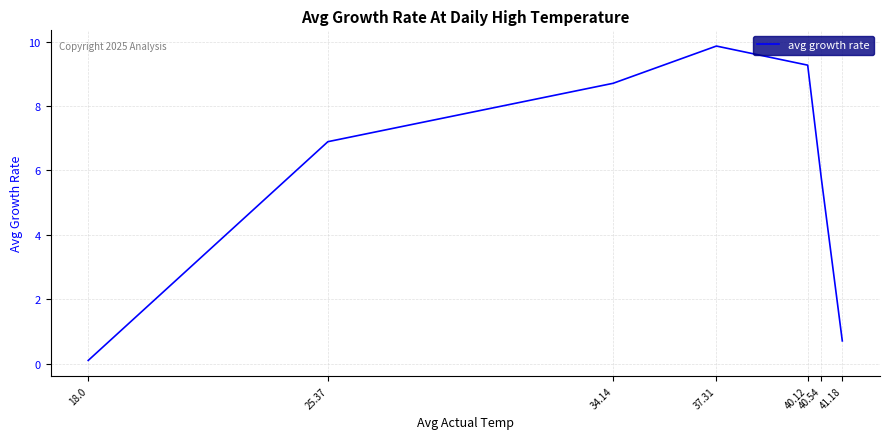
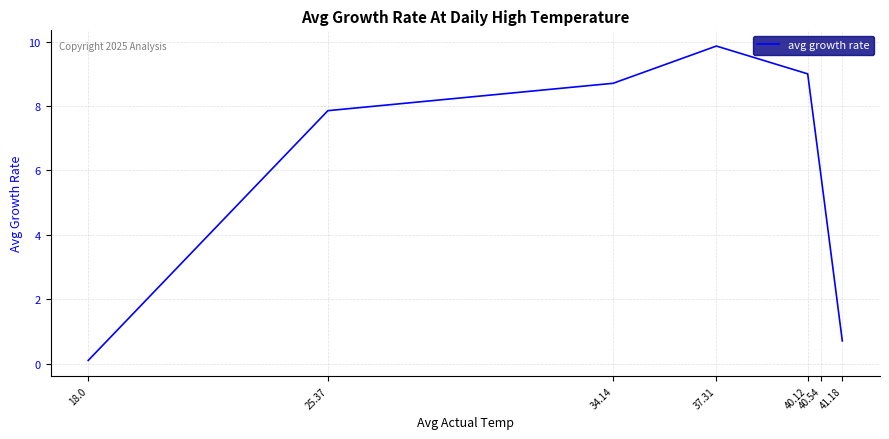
25.37: 6.9 -> 7.9
40.12: 9.3 -> 9.0
